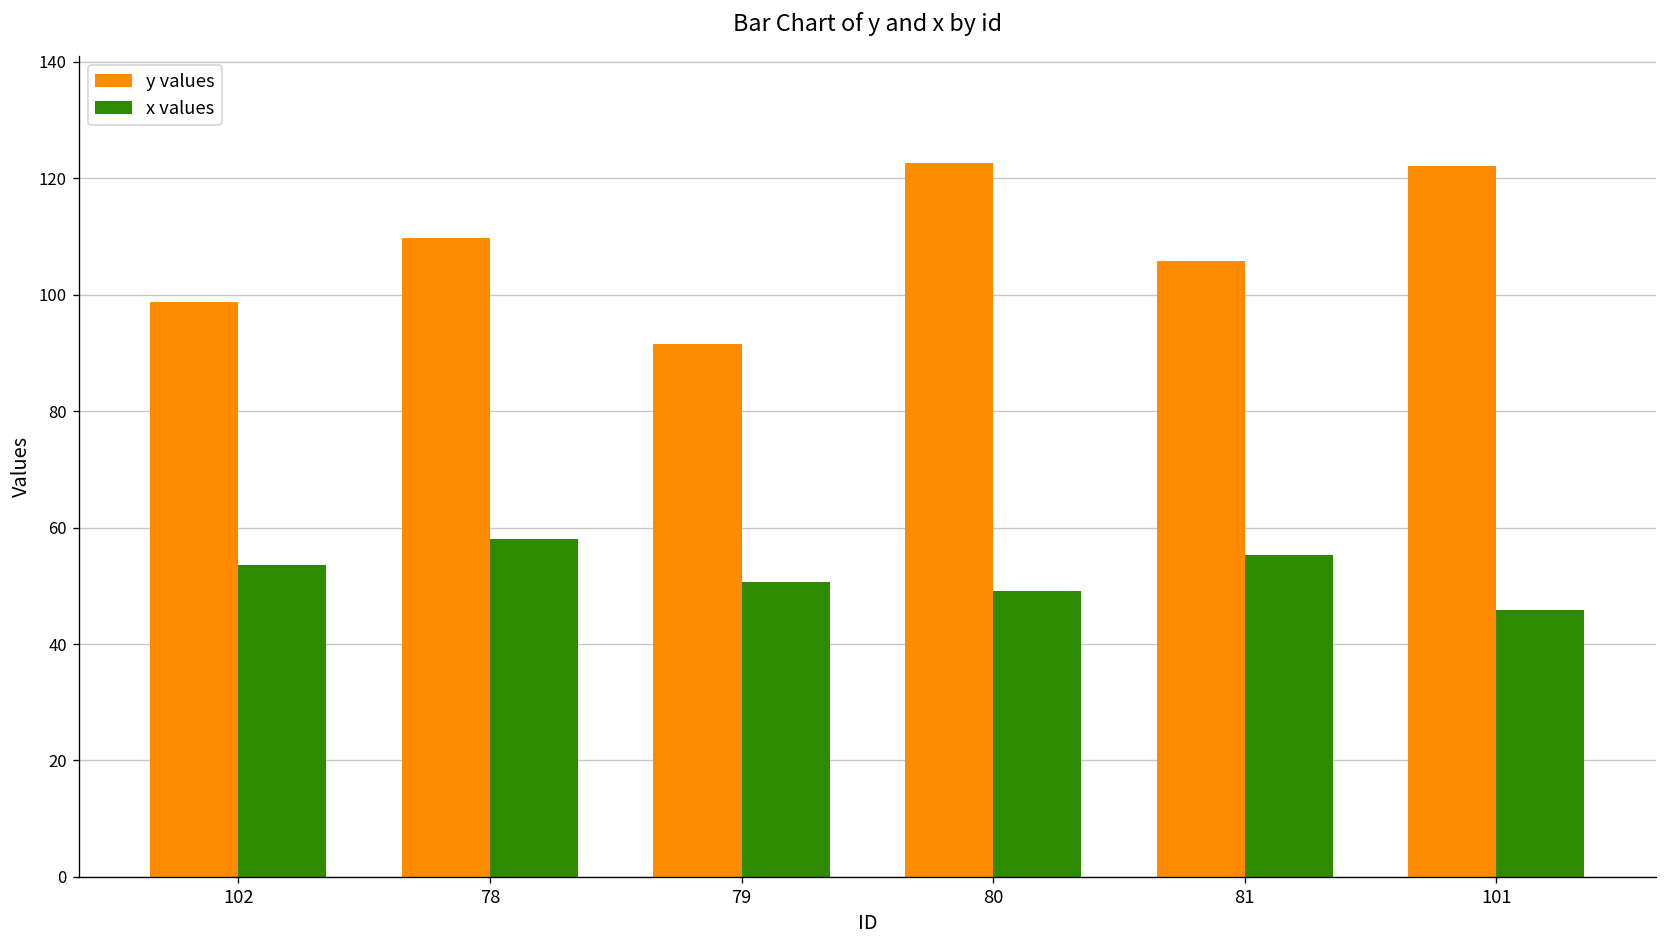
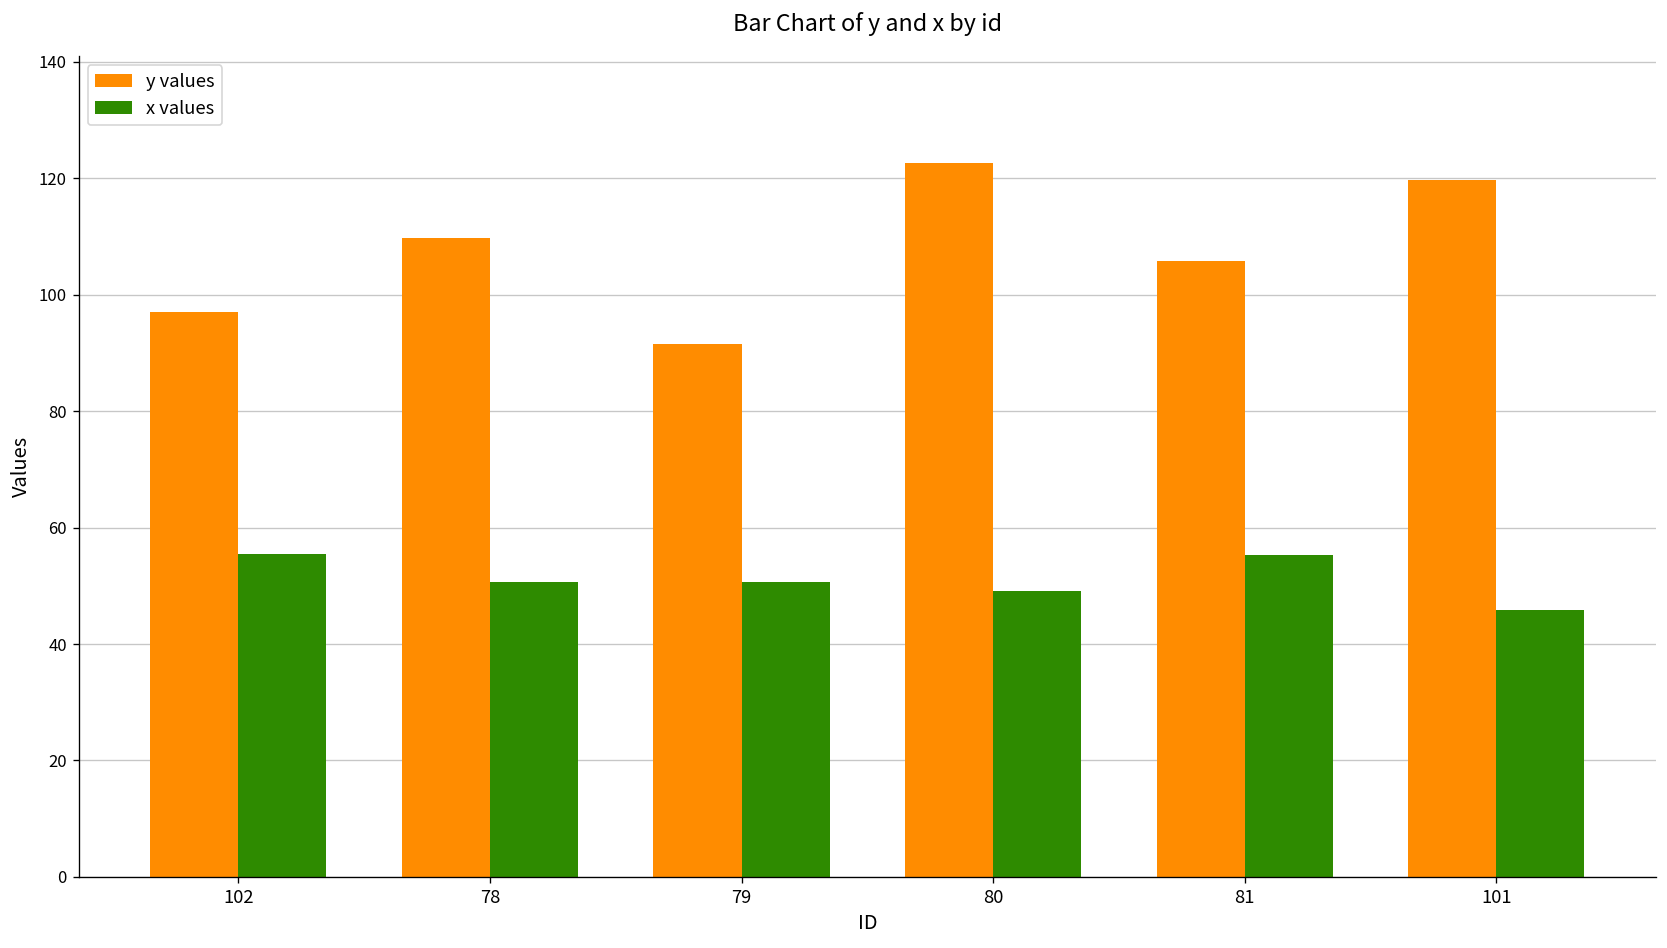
y values, 102: 99 -> 97
x values, 102: 54 -> 56
x values, 78: 58 -> 51
y values, 101: 122 -> 120
